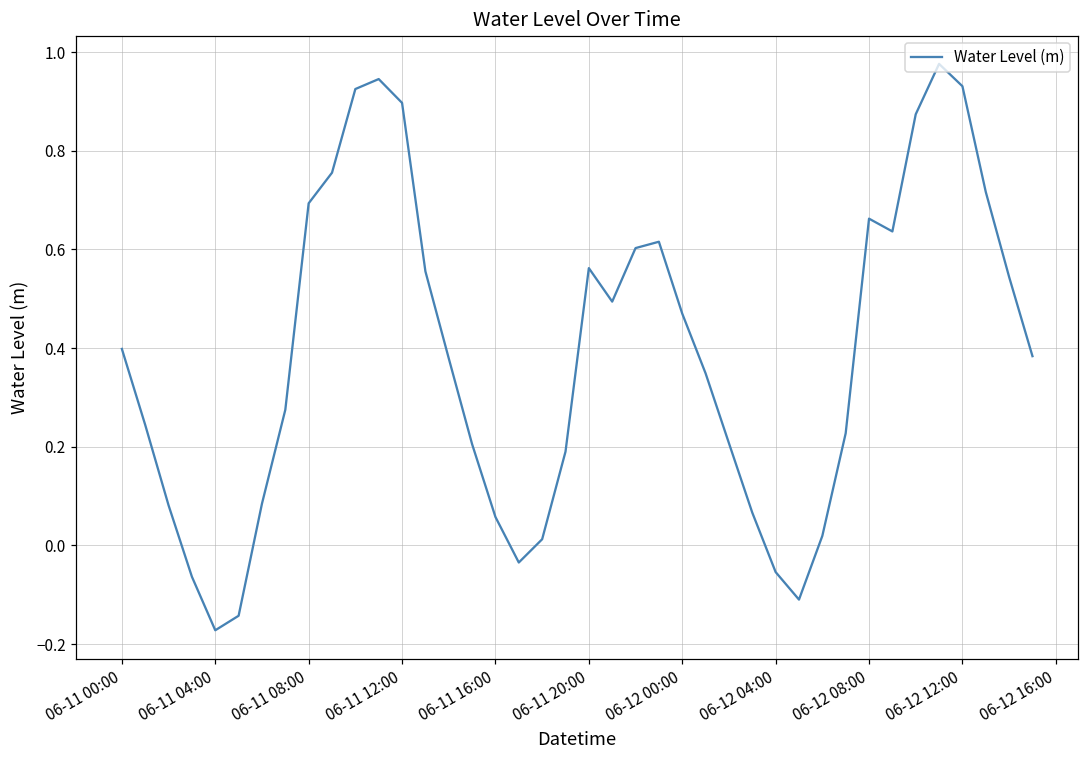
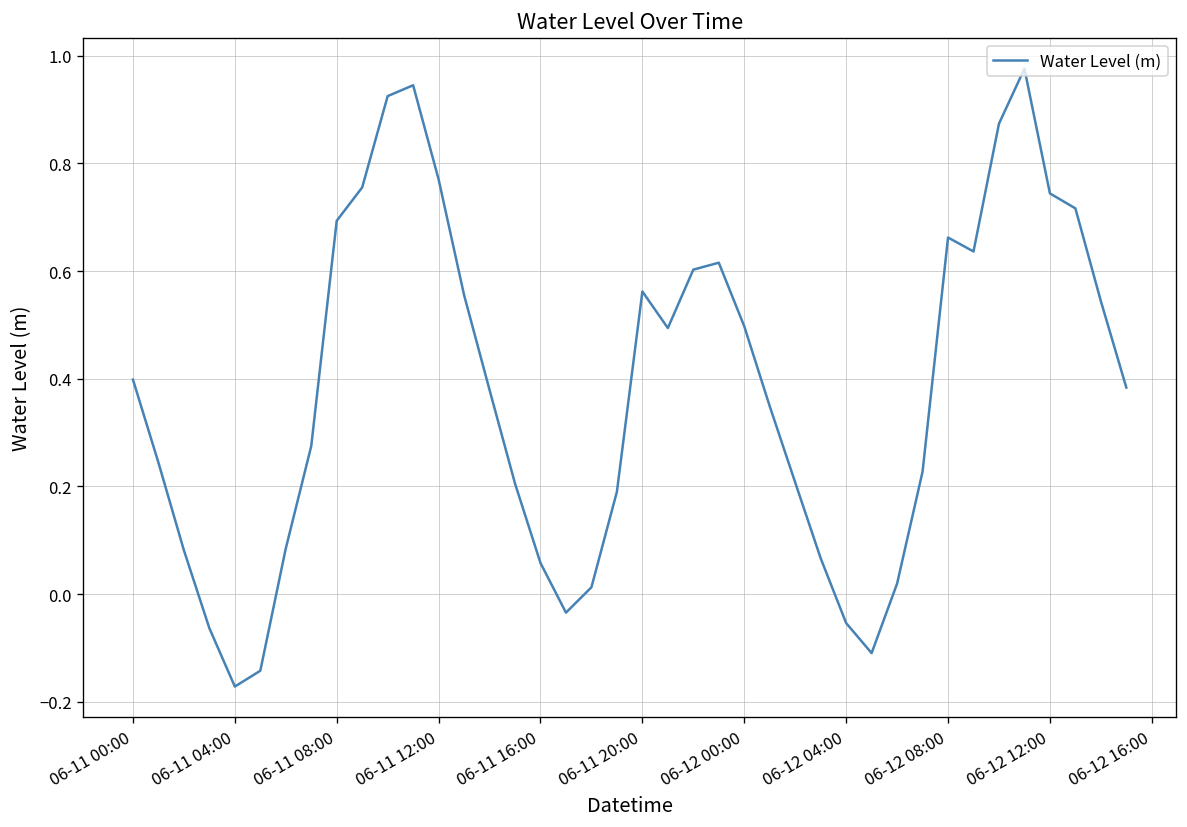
06-11 12:00: 0.90 -> 0.77
06-12 00:00: 0.47 -> 0.50
06-12 12:00: 0.93 -> 0.74
